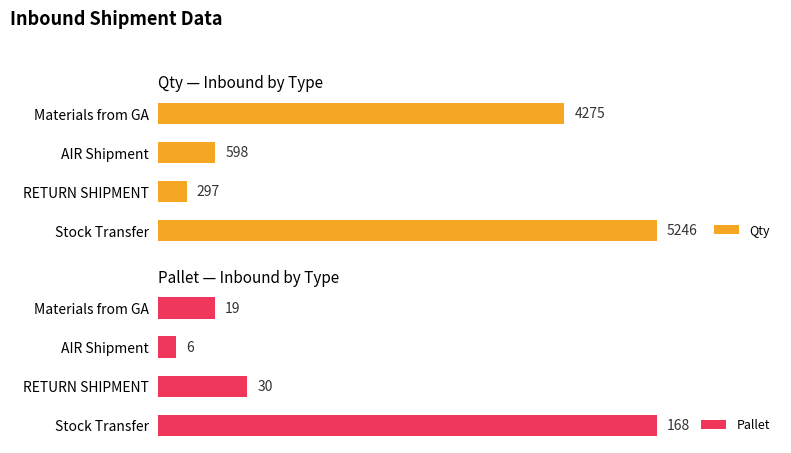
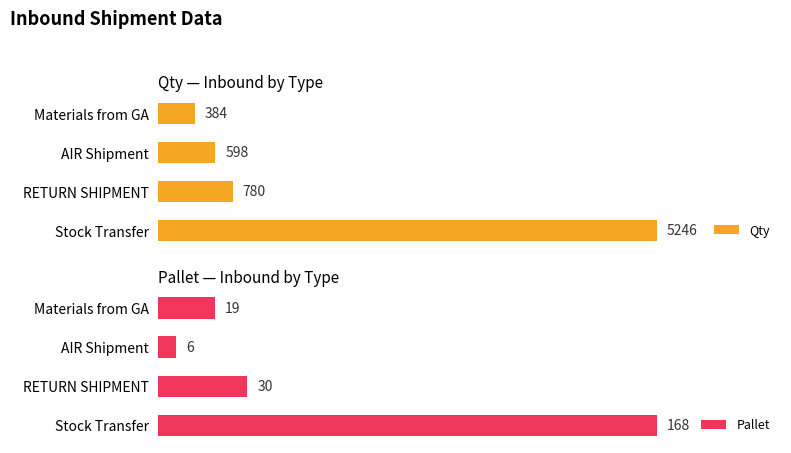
Qty — Inbound by Type, Materials from GA: 4275 -> 384
Qty — Inbound by Type, RETURN SHIPMENT: 297 -> 780
